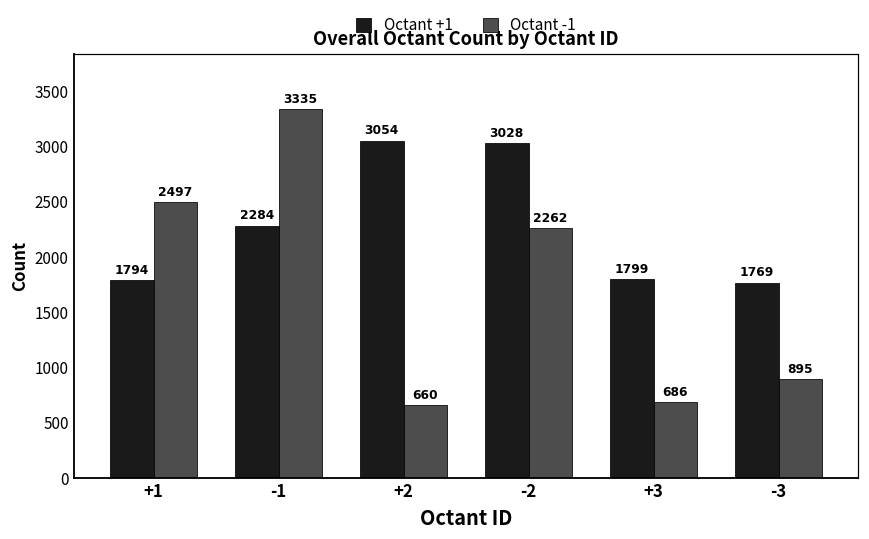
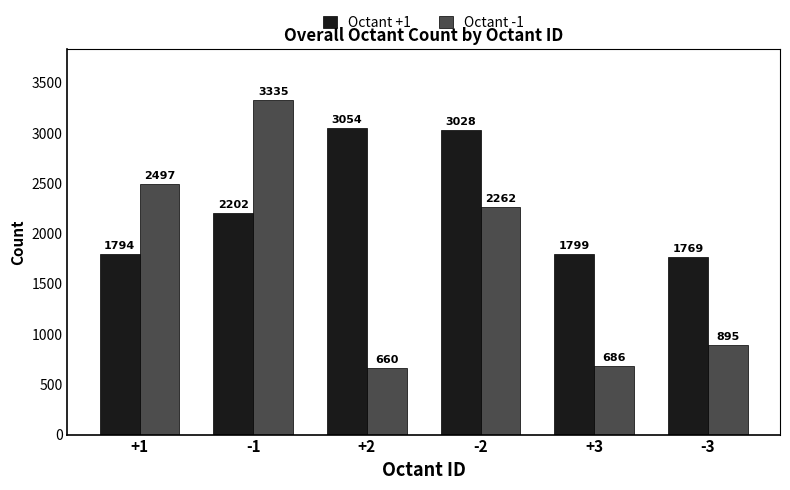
Octant +1, -1: 2284 -> 2202
